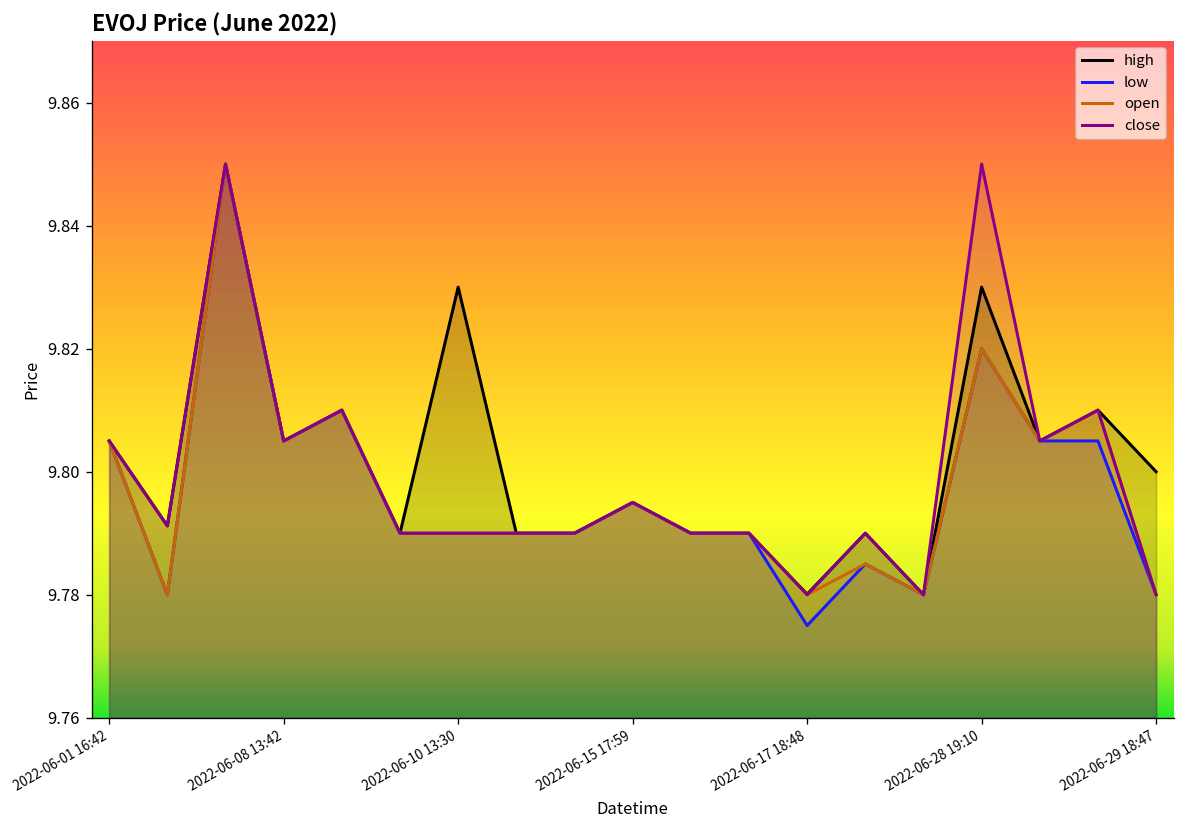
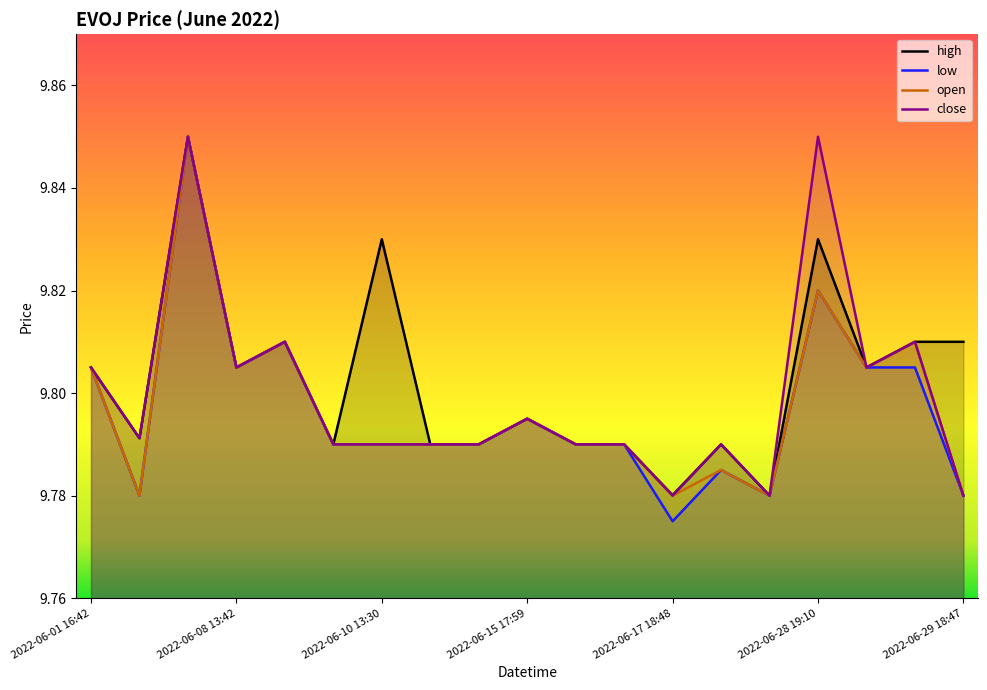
high, 2022-06-29 18:47: 9.80 -> 9.81
